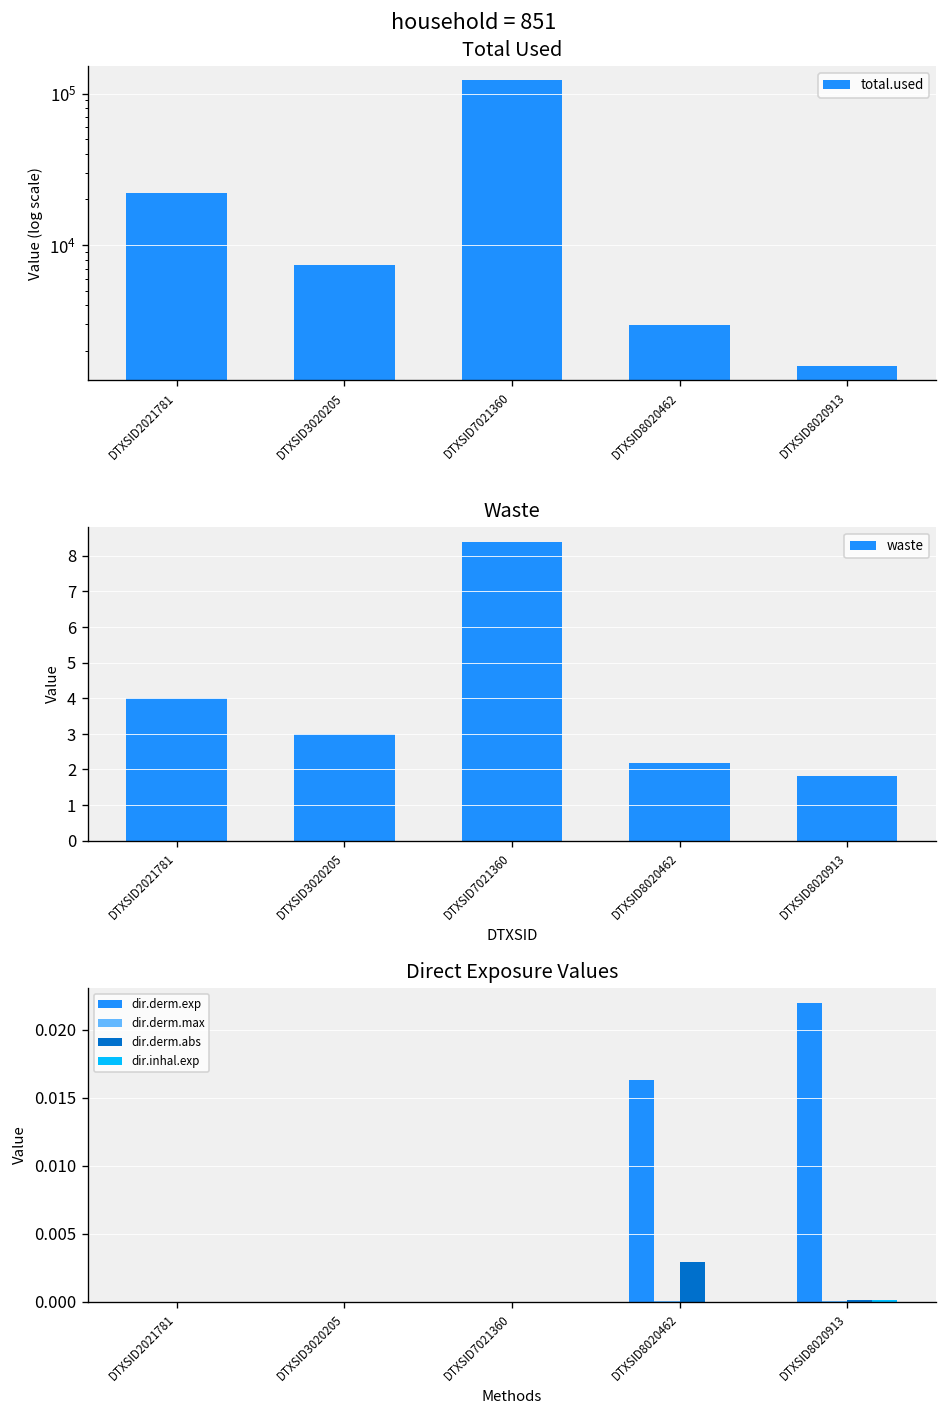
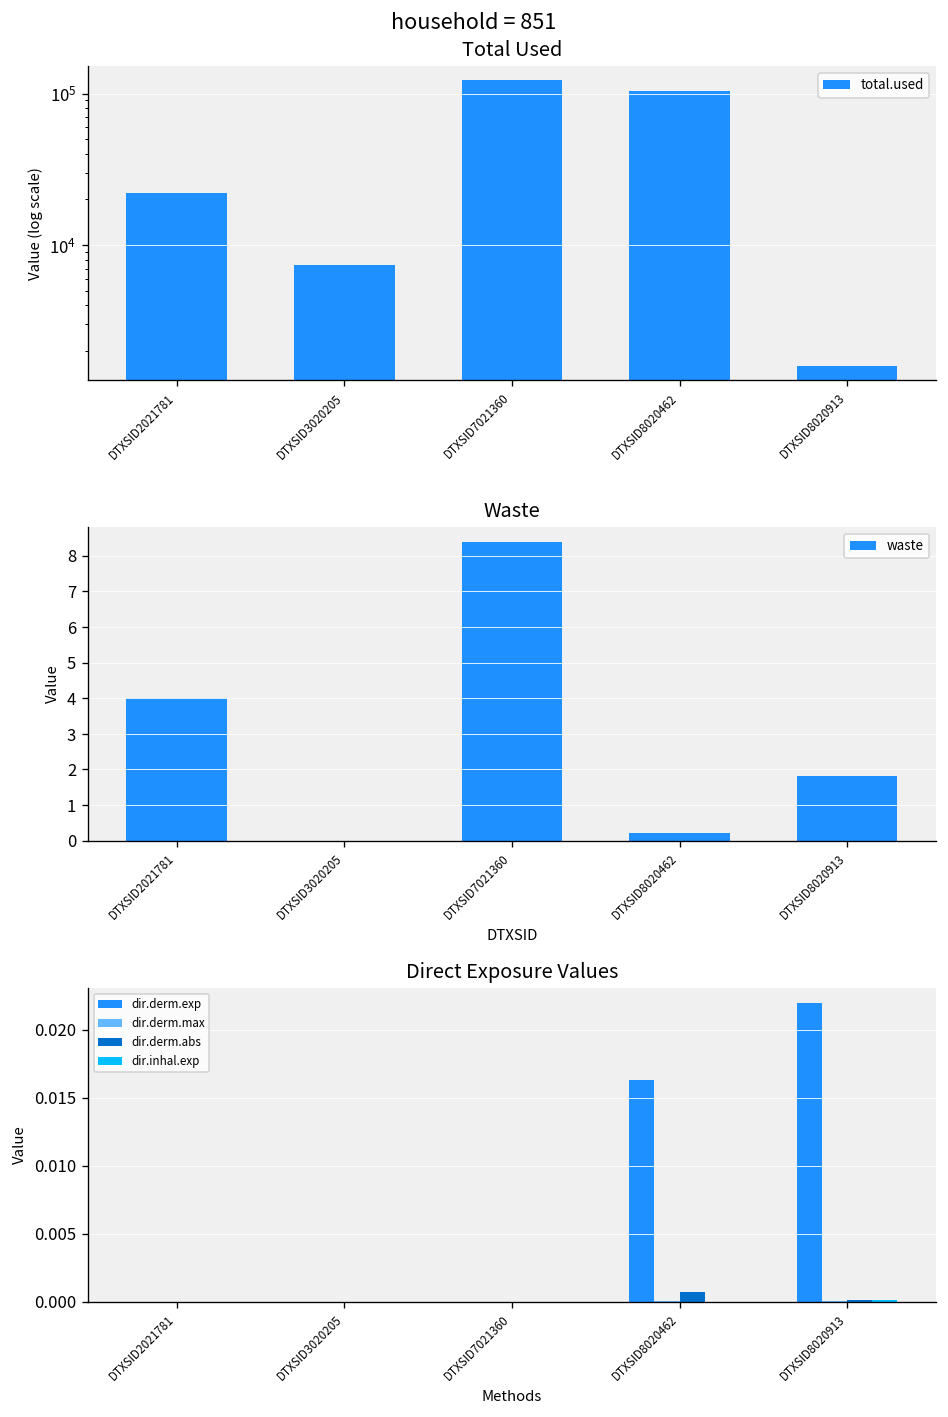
Total Used, DTXSID8020462: 2900 -> 100000
Waste, DTXSID3020205: 3 -> 0
Waste, DTXSID8020462: 2.2 -> 0.2
Direct Exposure Values, dir.derm.abs, DTXSID8020462: 0.0029 -> 0.0007
